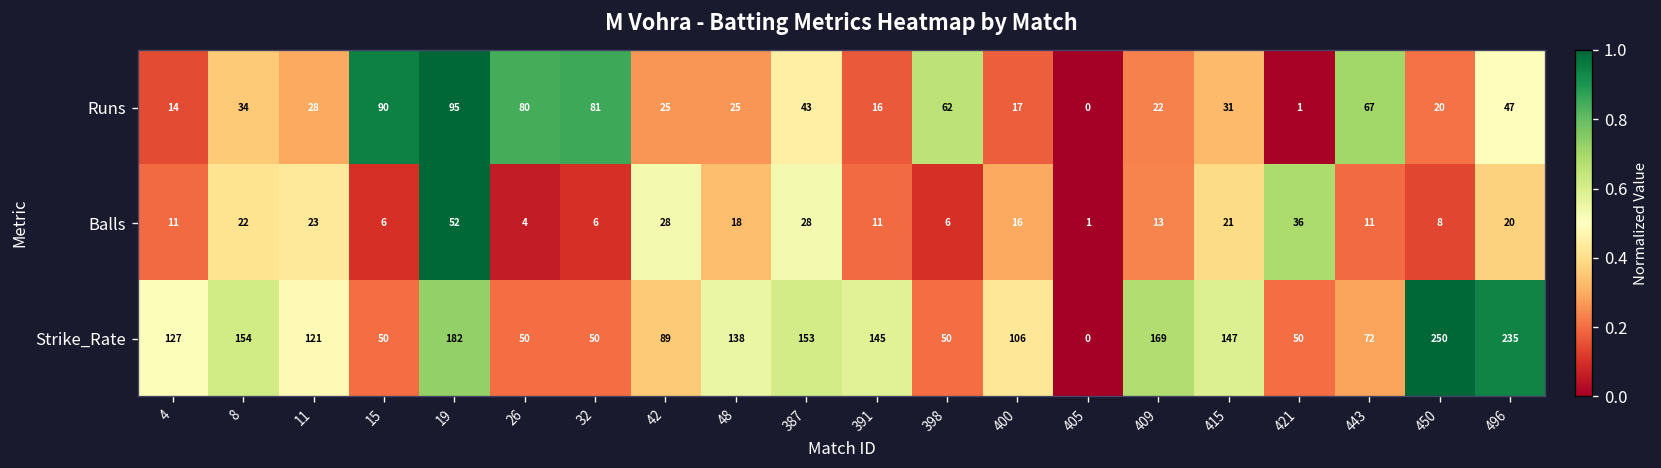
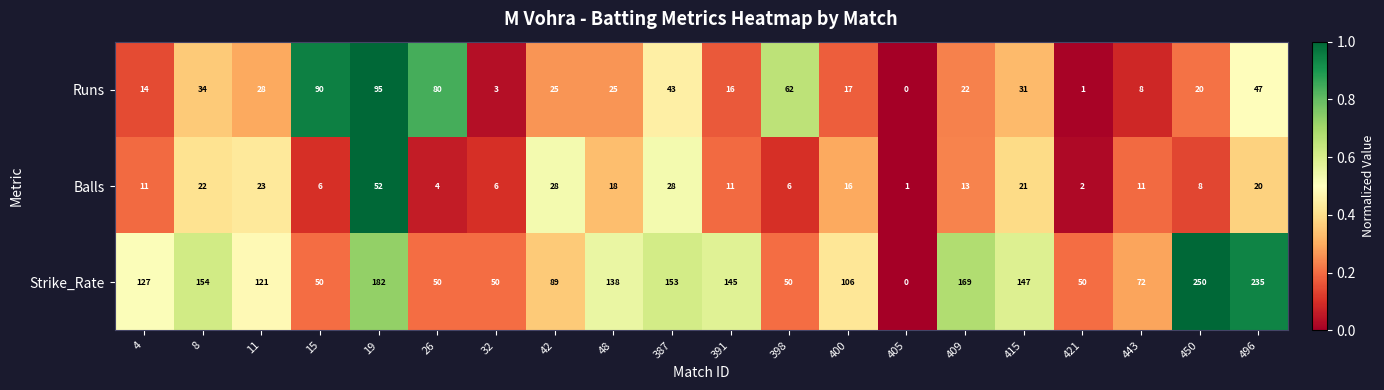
Runs, 32: 81 -> 3
Runs, 443: 67 -> 8
Balls, 421: 36 -> 2
